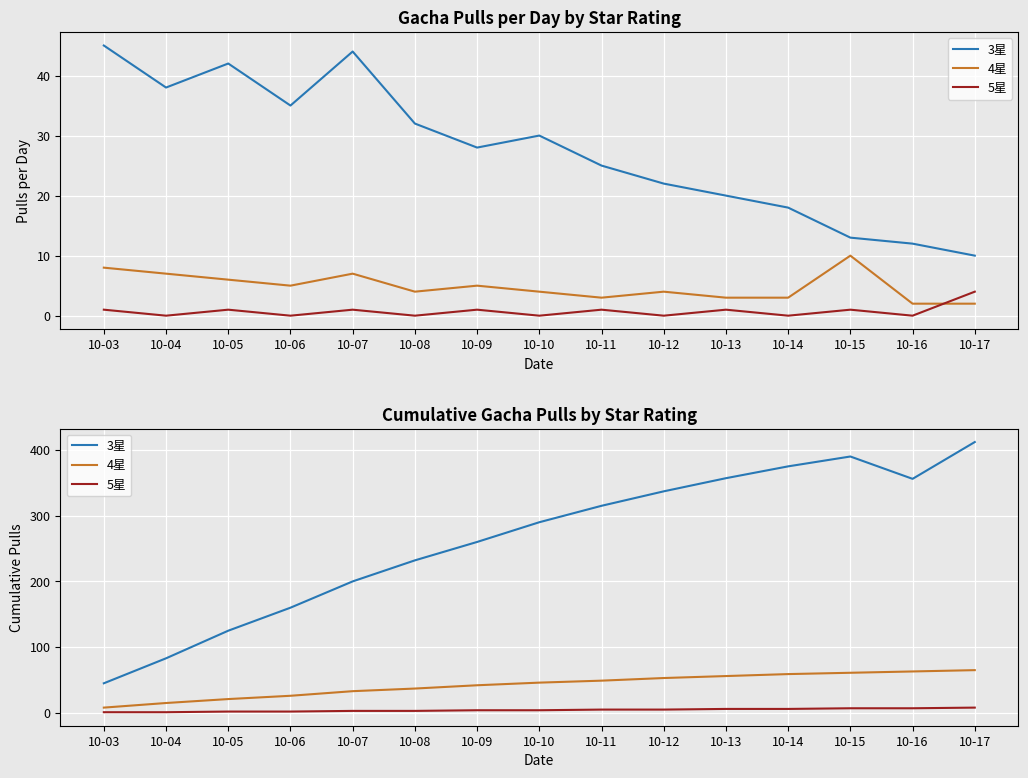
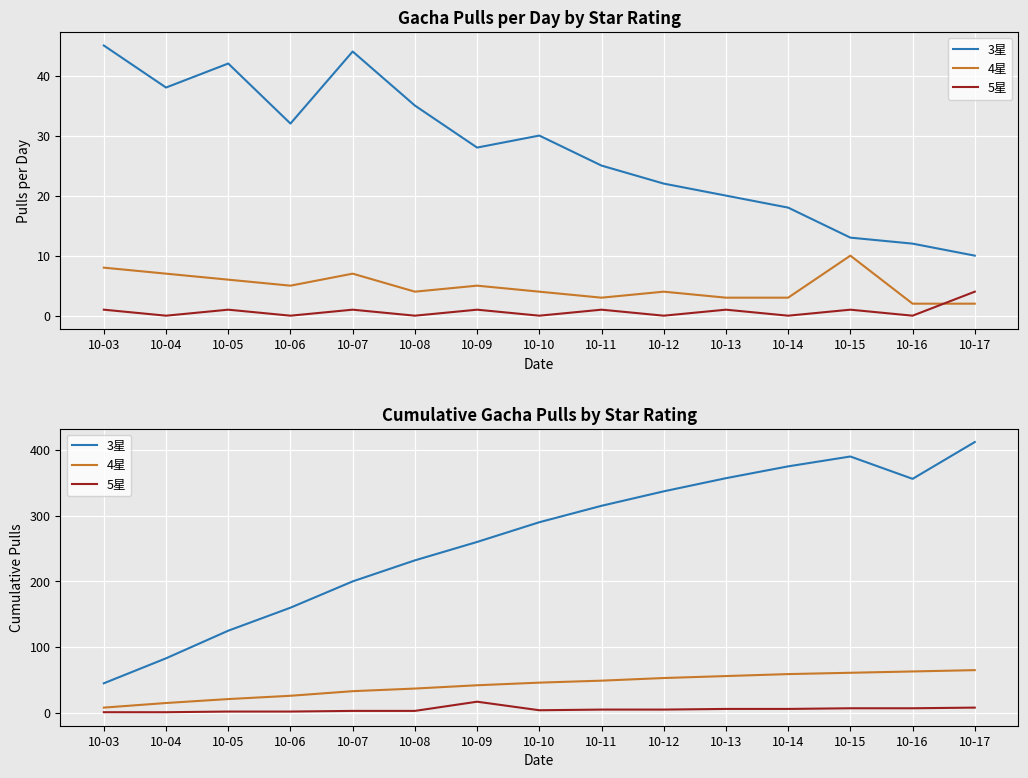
Gacha Pulls per Day by Star Rating, 3星, 10-06: 35 -> 32
Gacha Pulls per Day by Star Rating, 3星, 10-08: 32 -> 35
Cumulative Gacha Pulls by Star Rating, 5星, 10-09: 0 -> 20
